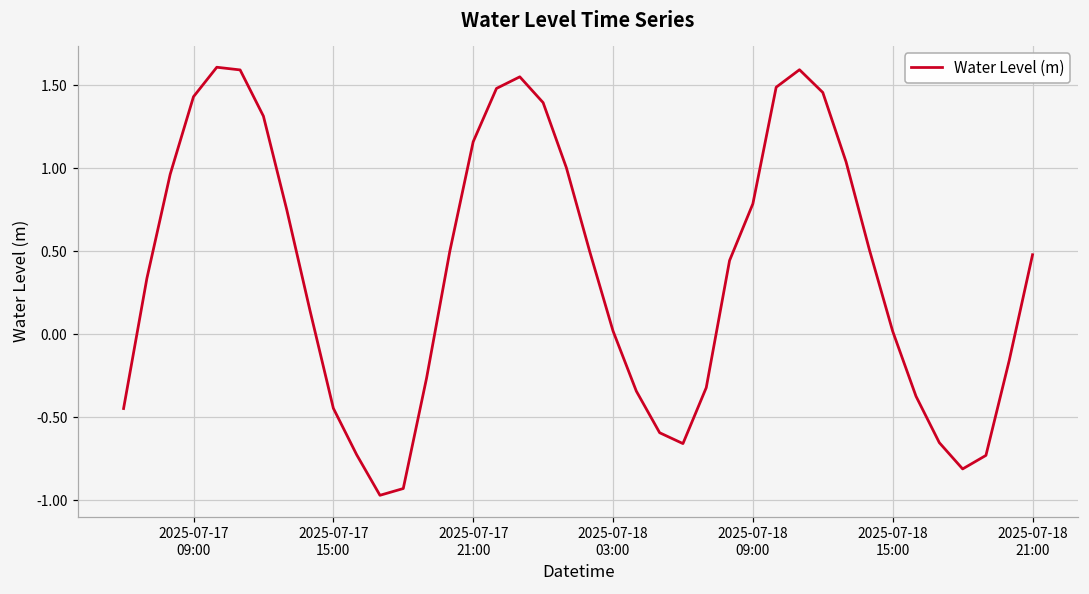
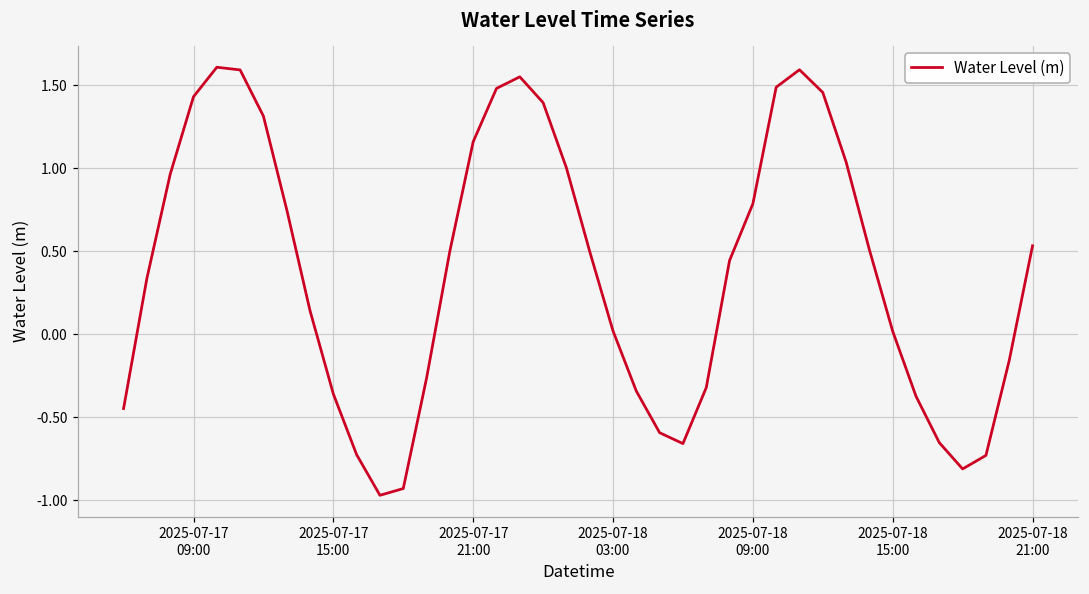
2025-07-17 15:00: -0.45 -> -0.36
2025-07-18 21:00: 0.48 -> 0.53
